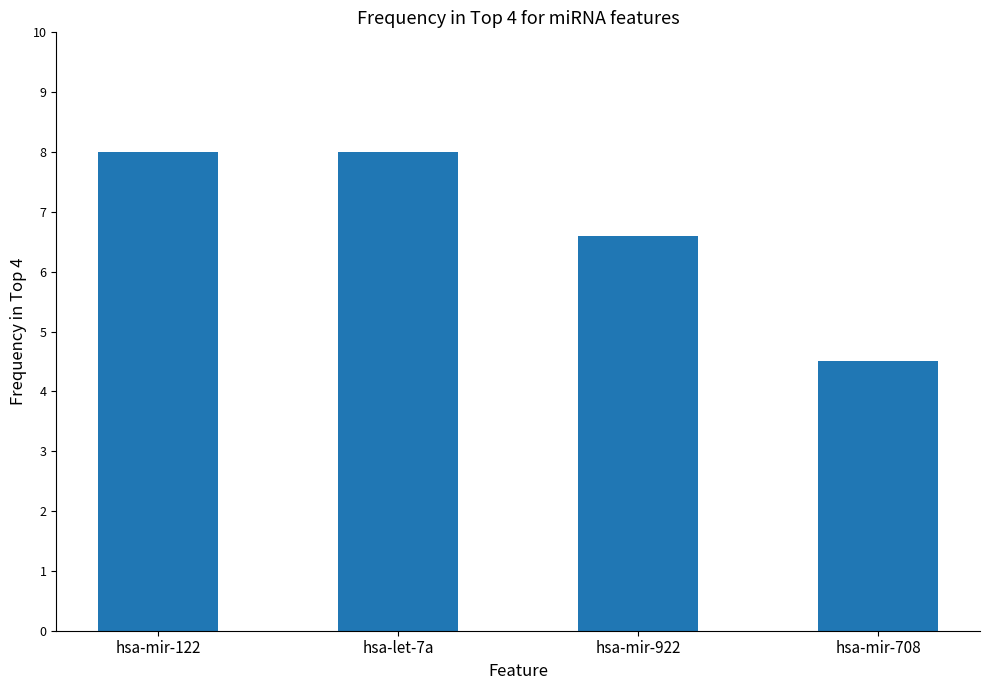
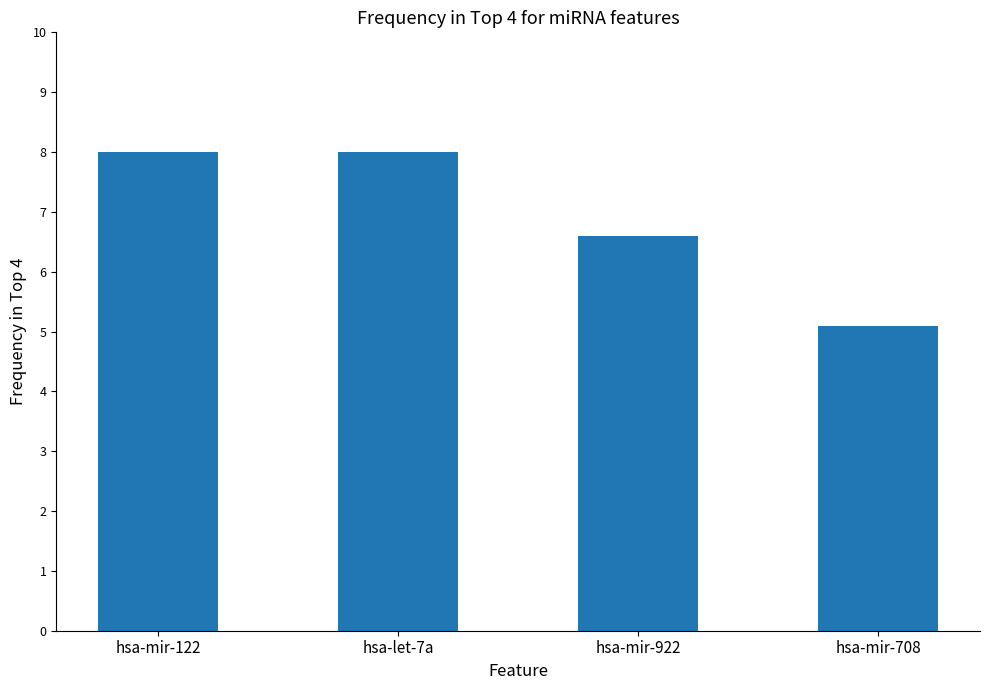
hsa-mir-708: 4.5 -> 5.1
